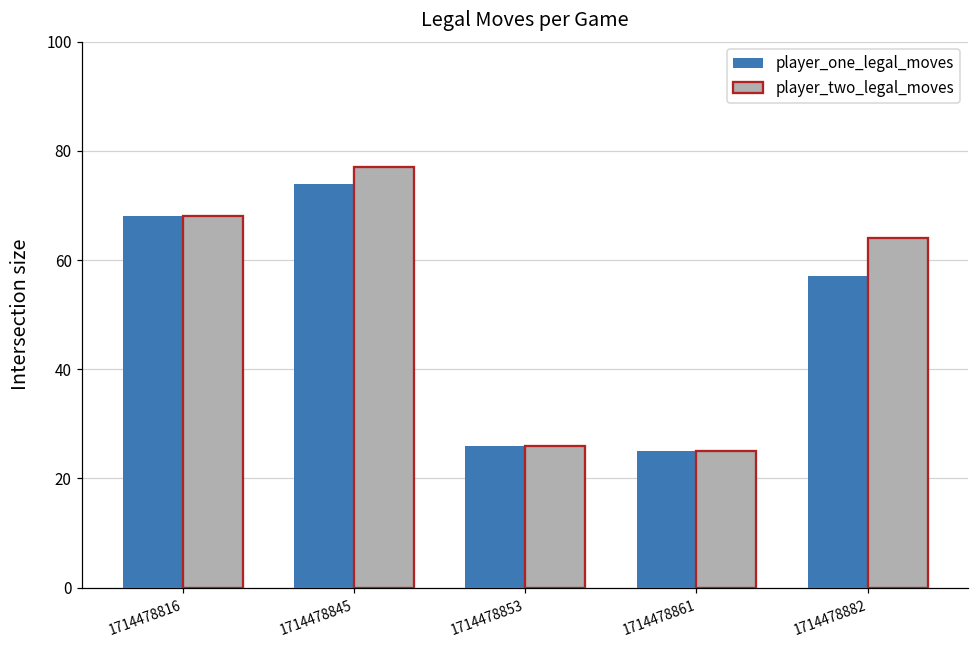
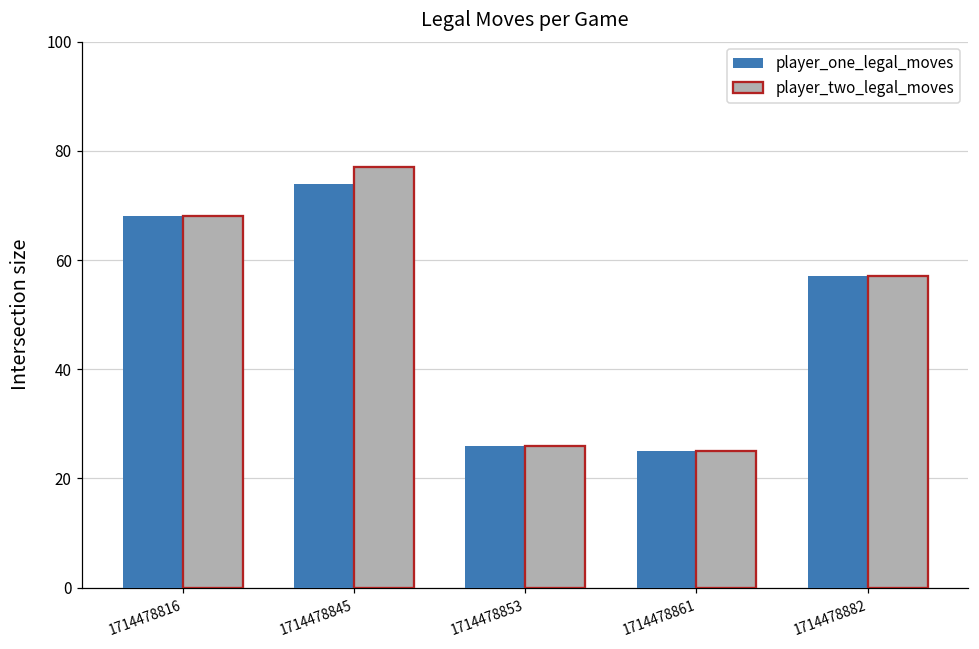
player_two_legal_moves, 1714478882: 64 -> 57
